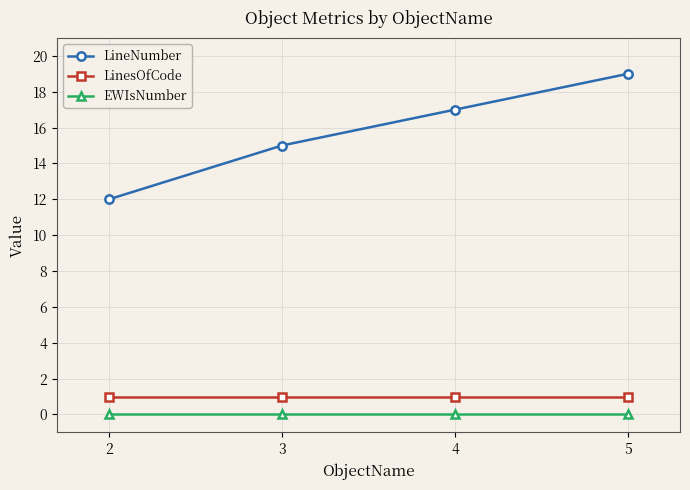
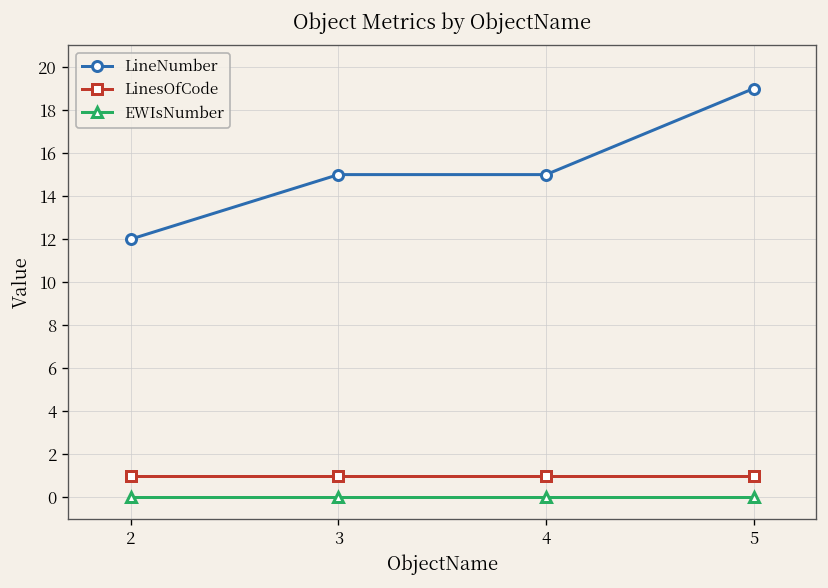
LineNumber, 4: 17 -> 15
